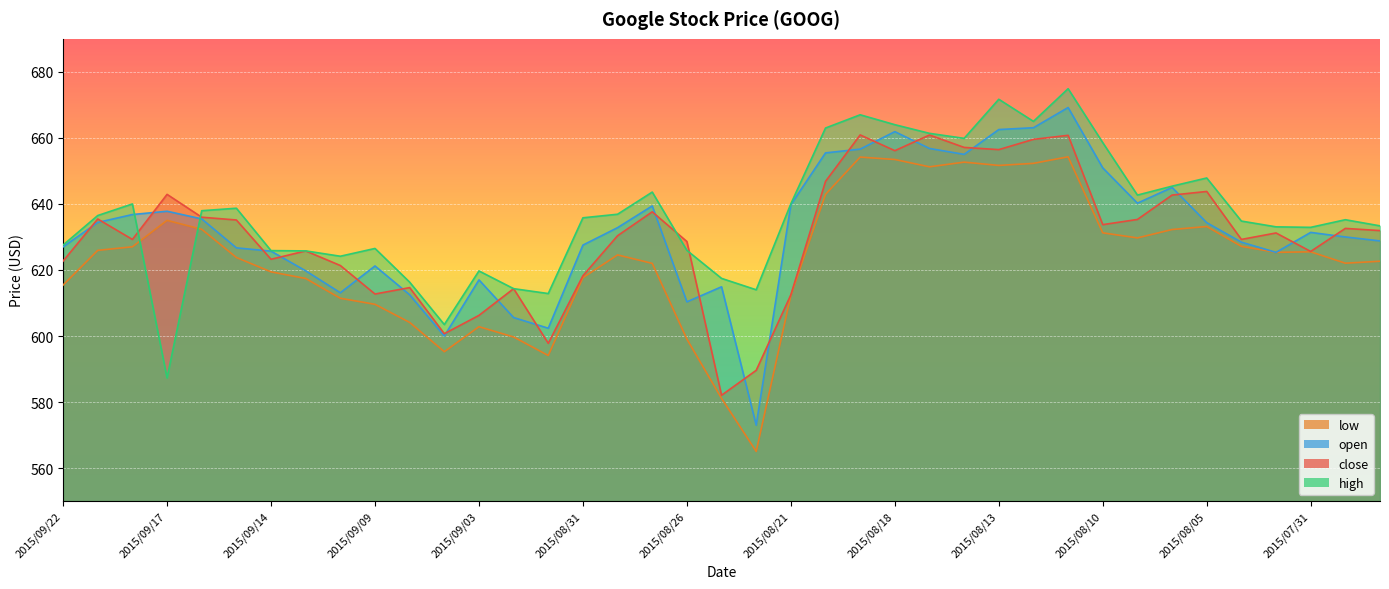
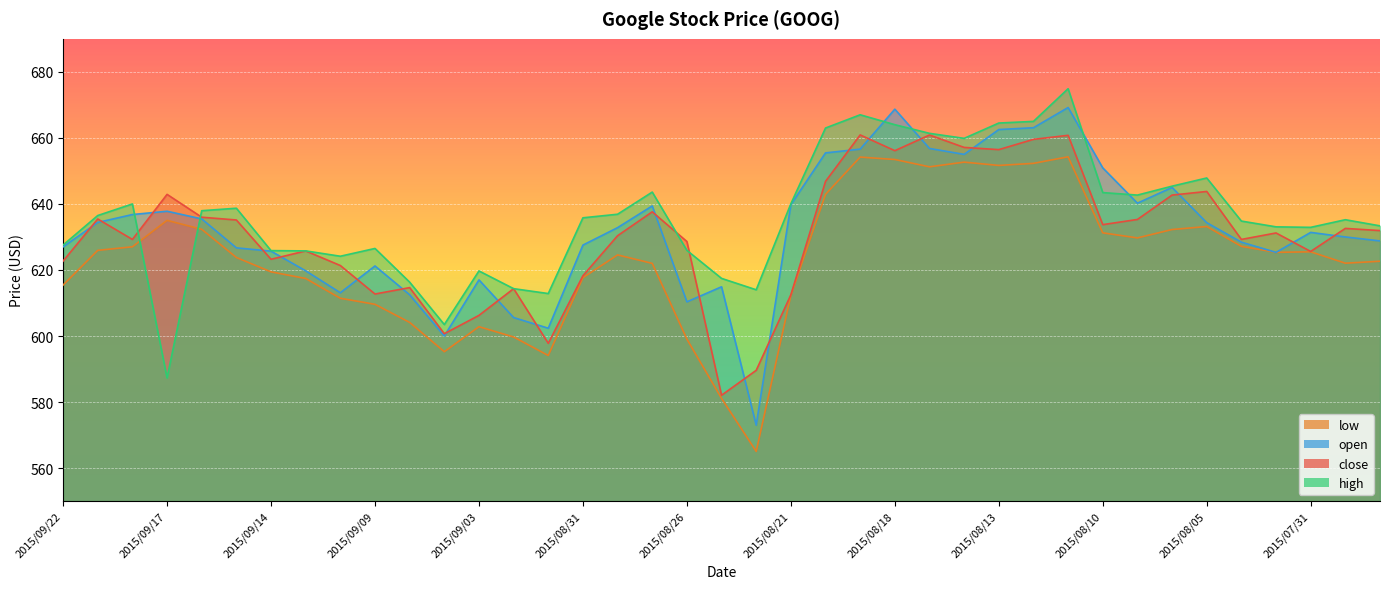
open, 2015/08/18: 662 -> 669
high, 2015/08/13: 672 -> 665
high, 2015/08/10: 659 -> 643
